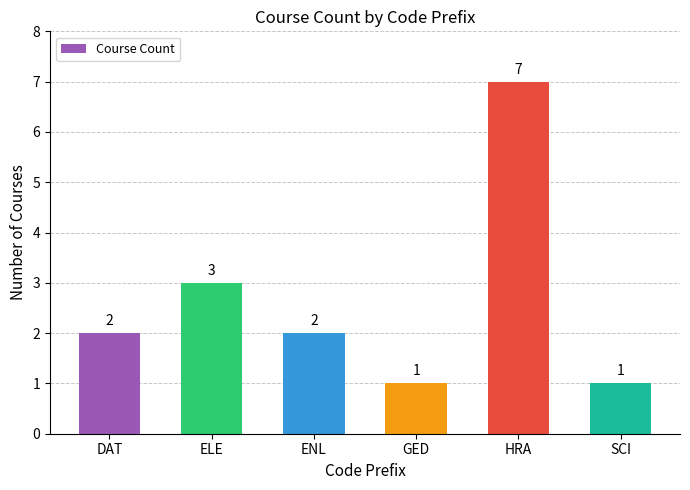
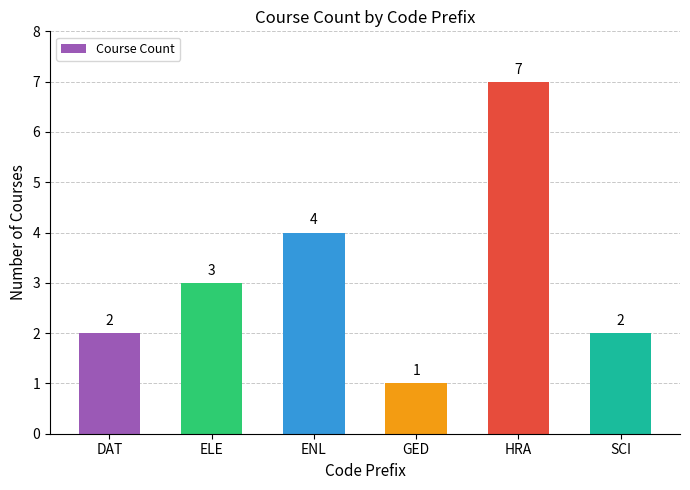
ENL: 2 -> 4
SCI: 1 -> 2
